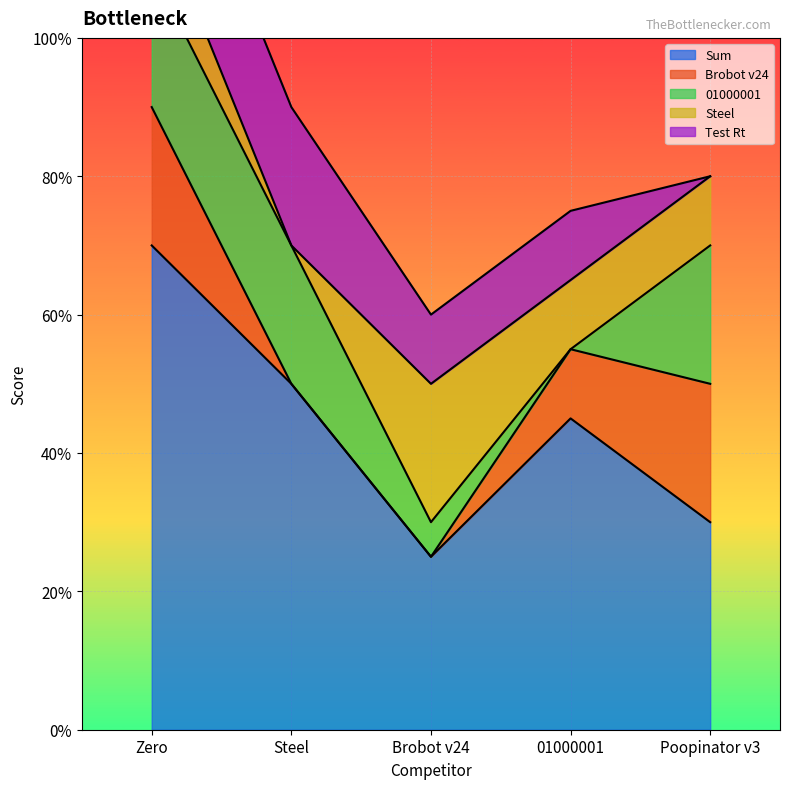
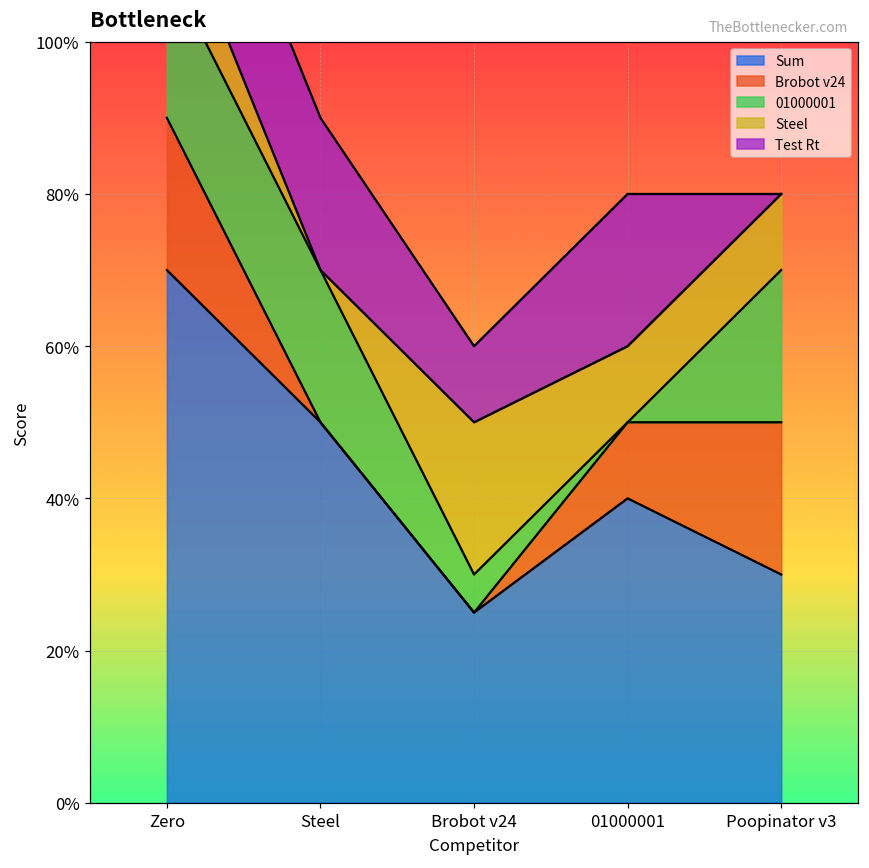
Sum, 01000001: 45% -> 40%
Test Rt, 01000001: 10% -> 20%
